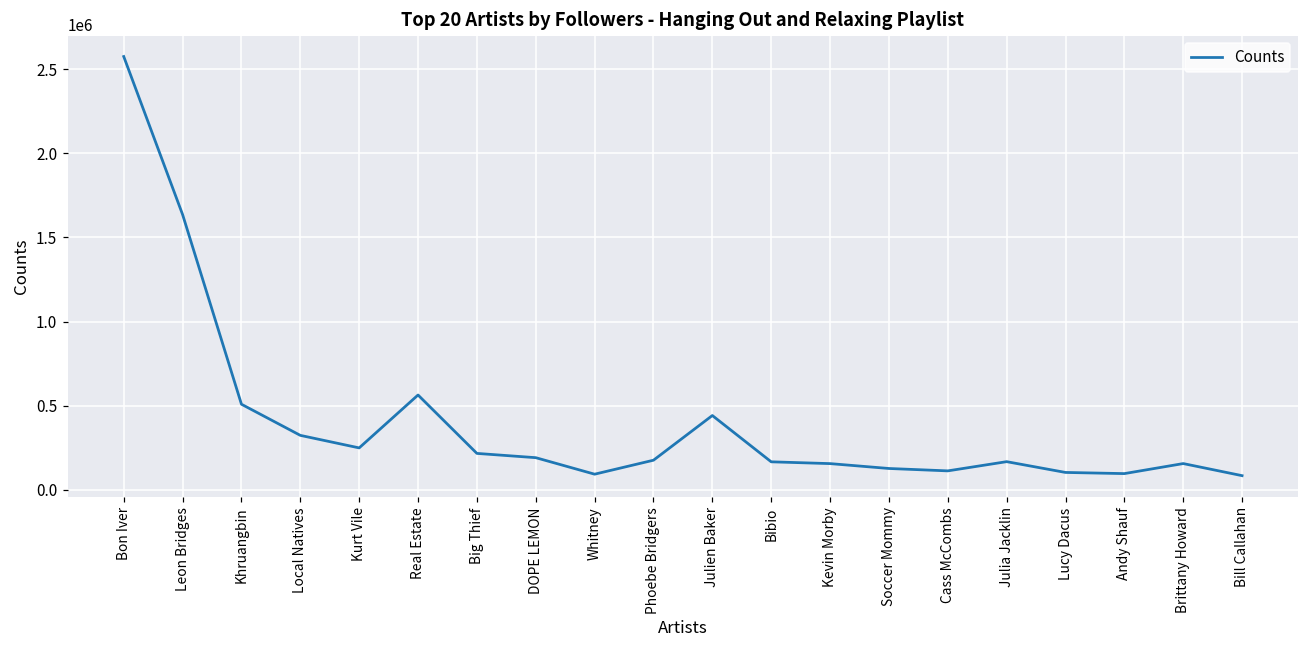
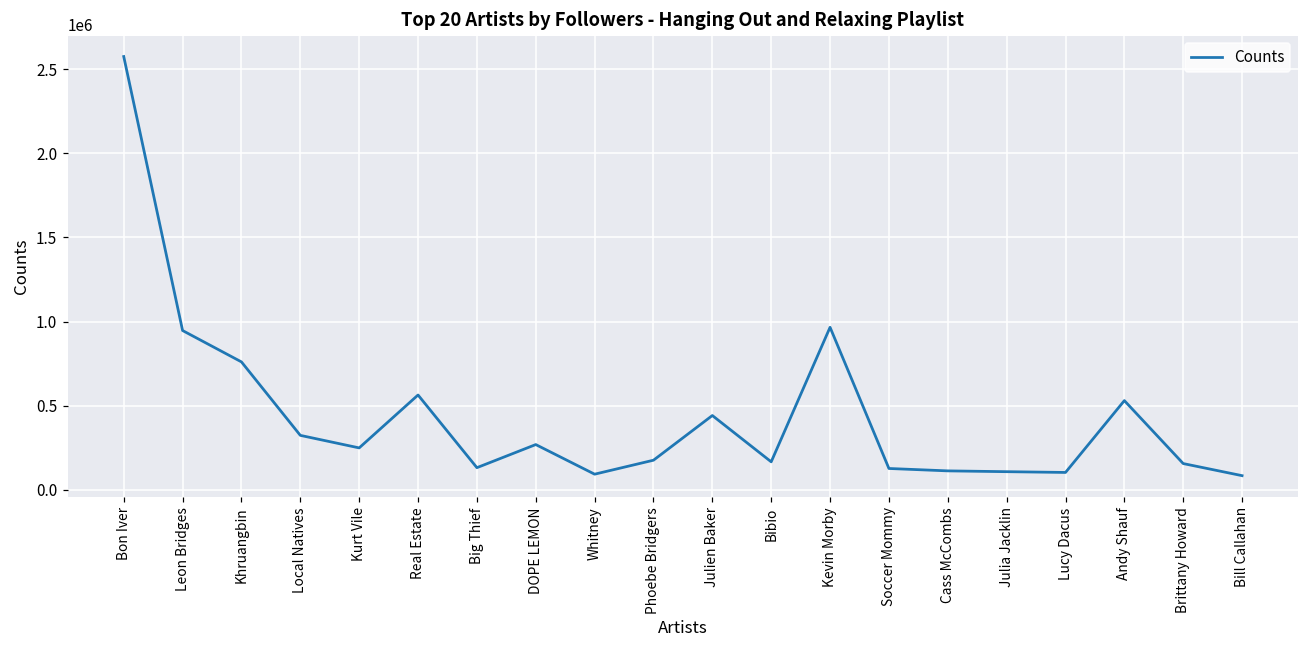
Leon Bridges: 1640000 -> 950000
Khruangbin: 510000 -> 760000
Big Thief: 220000 -> 130000
DOPE LEMON: 190000 -> 270000
Kevin Morby: 160000 -> 970000
Julia Jacklin: 170000 -> 110000
Andy Shauf: 100000 -> 530000
